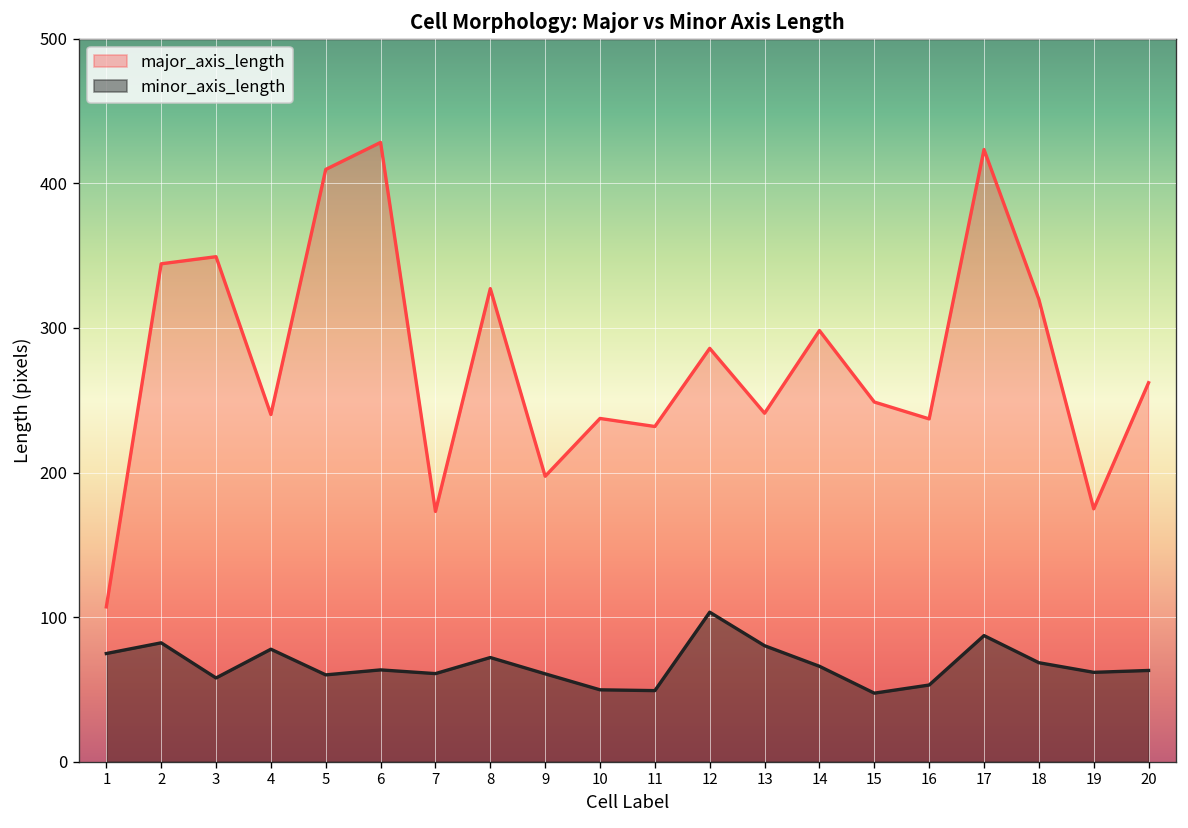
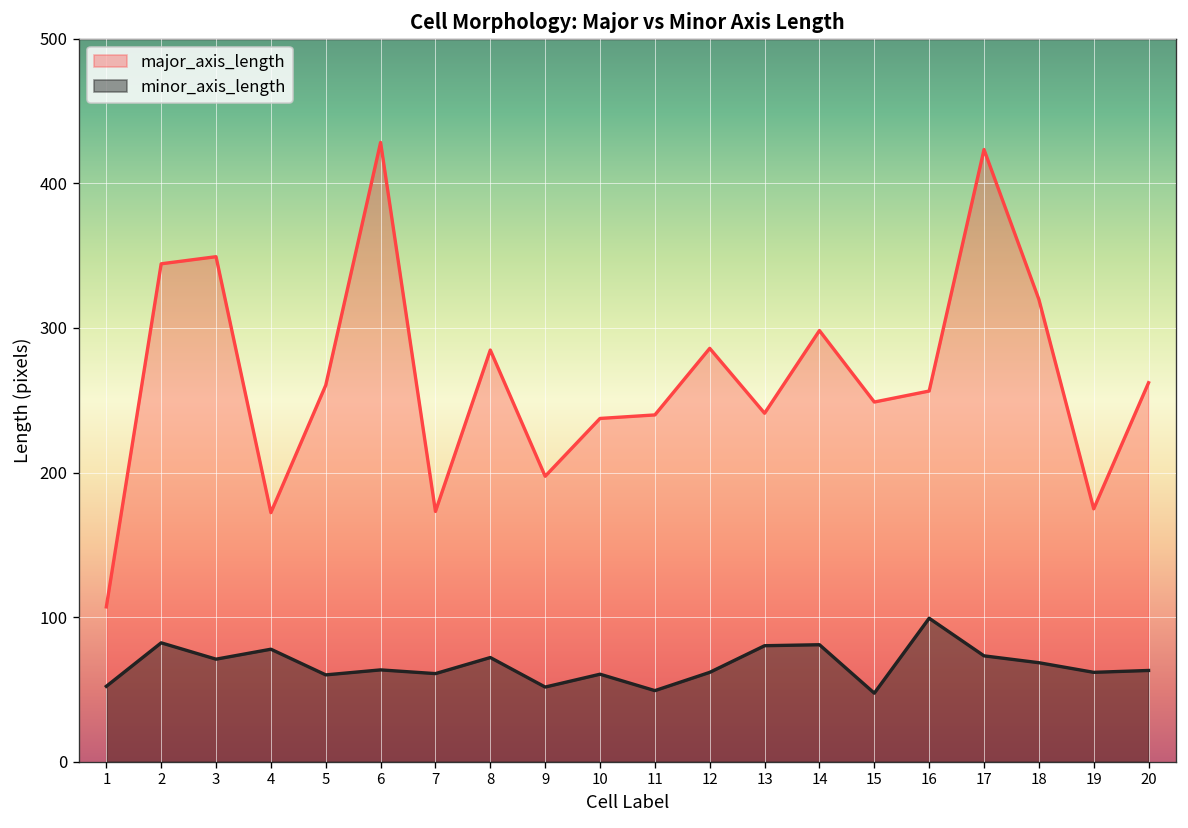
minor_axis_length, 1: 75 -> 52
minor_axis_length, 3: 58 -> 71
major_axis_length, 4: 240 -> 172
major_axis_length, 5: 410 -> 260
major_axis_length, 8: 327 -> 285
minor_axis_length, 9: 61 -> 52
minor_axis_length, 10: 50 -> 60
major_axis_length, 11: 232 -> 240
minor_axis_length, 12: 103 -> 62
minor_axis_length, 14: 66 -> 81
major_axis_length, 16: 237 -> 256
minor_axis_length, 16: 53 -> 99
minor_axis_length, 17: 87 -> 73
